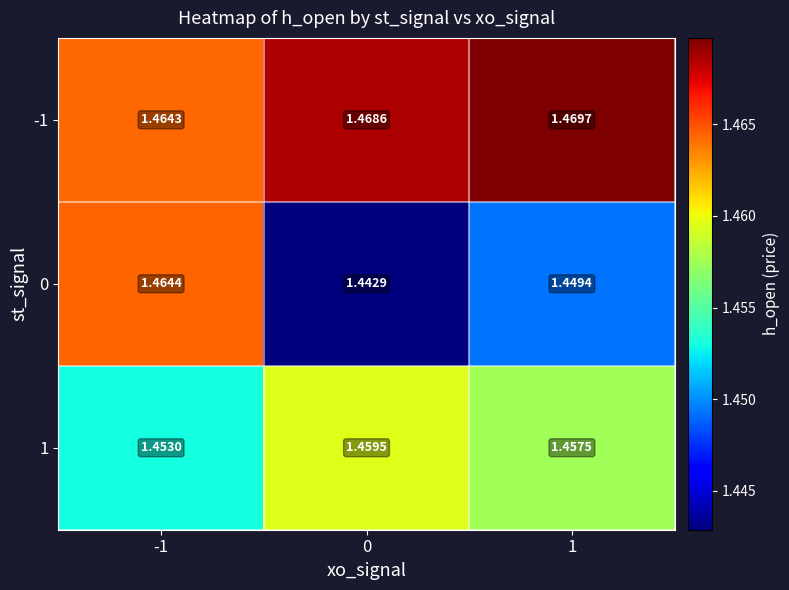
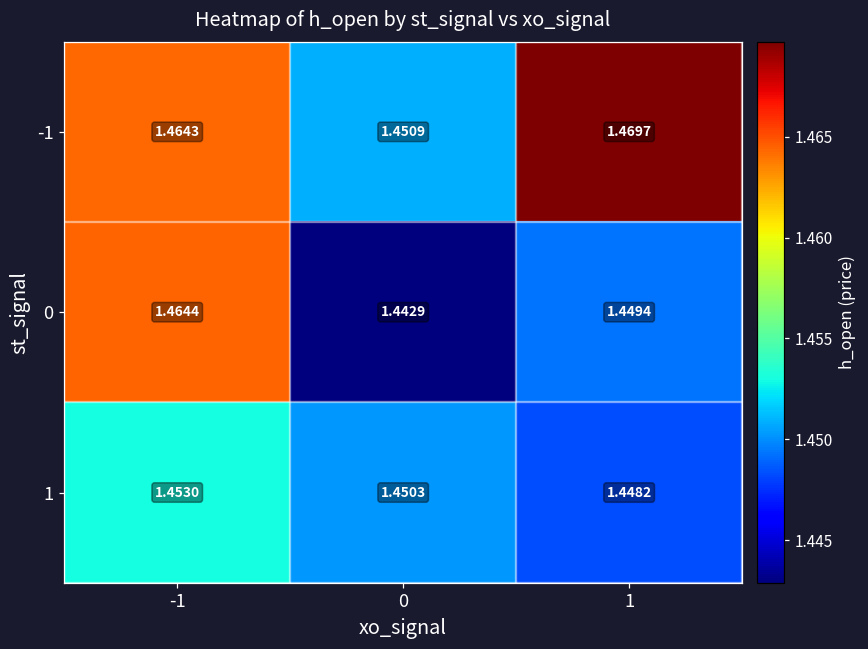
-1, 0: 1.4686 -> 1.4509
1, 0: 1.4595 -> 1.4503
1, 1: 1.4575 -> 1.4482
